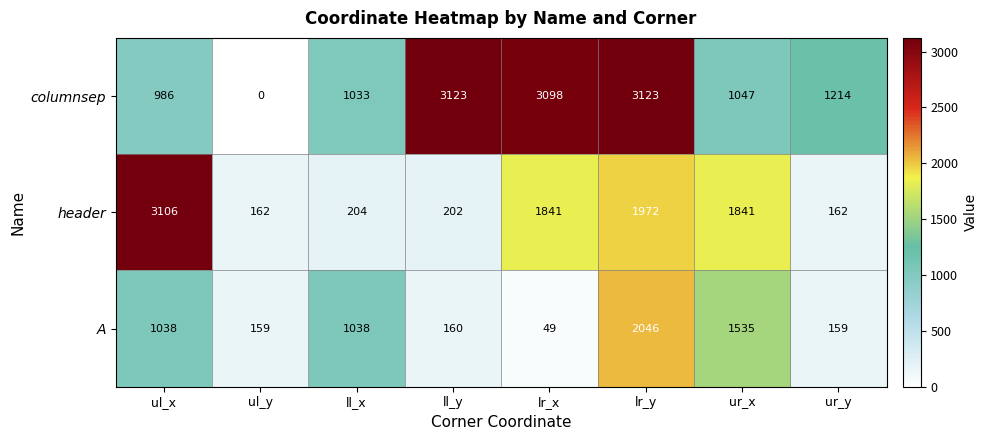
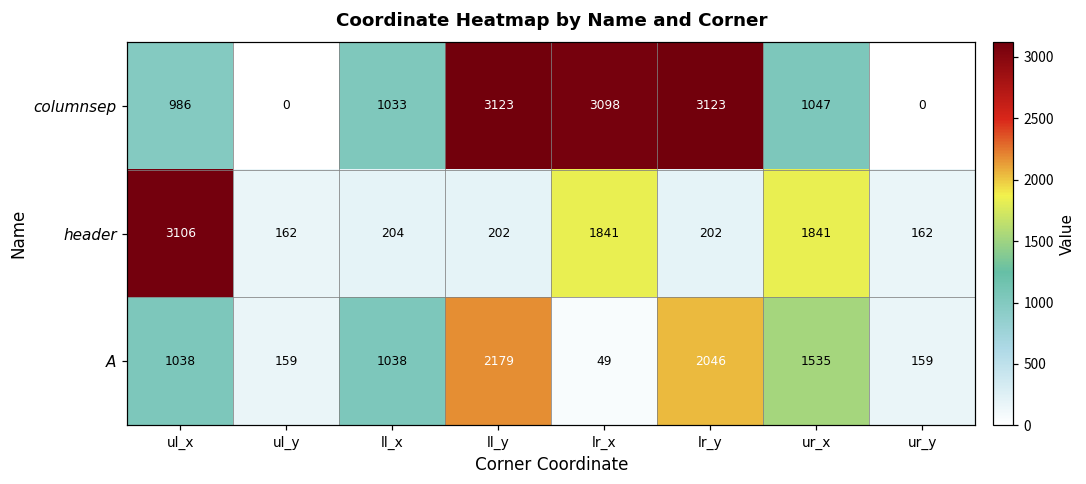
columnsep, ur_y: 1214 -> 0
header, lr_y: 1972 -> 202
A, ll_y: 160 -> 2179
